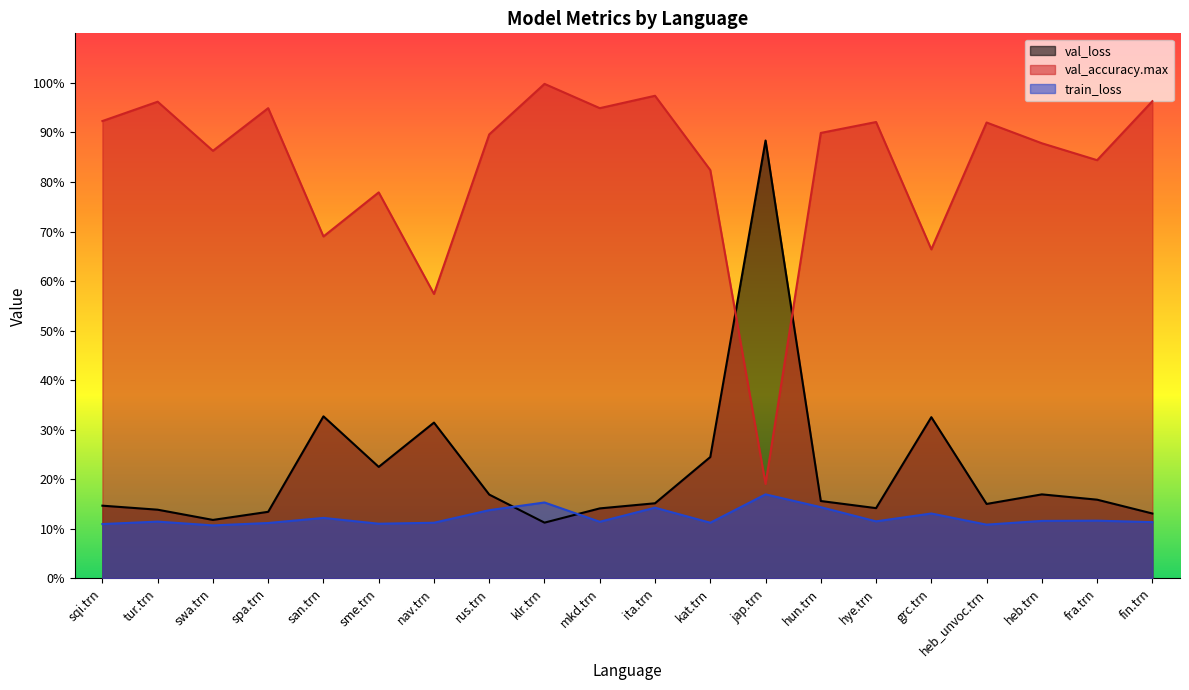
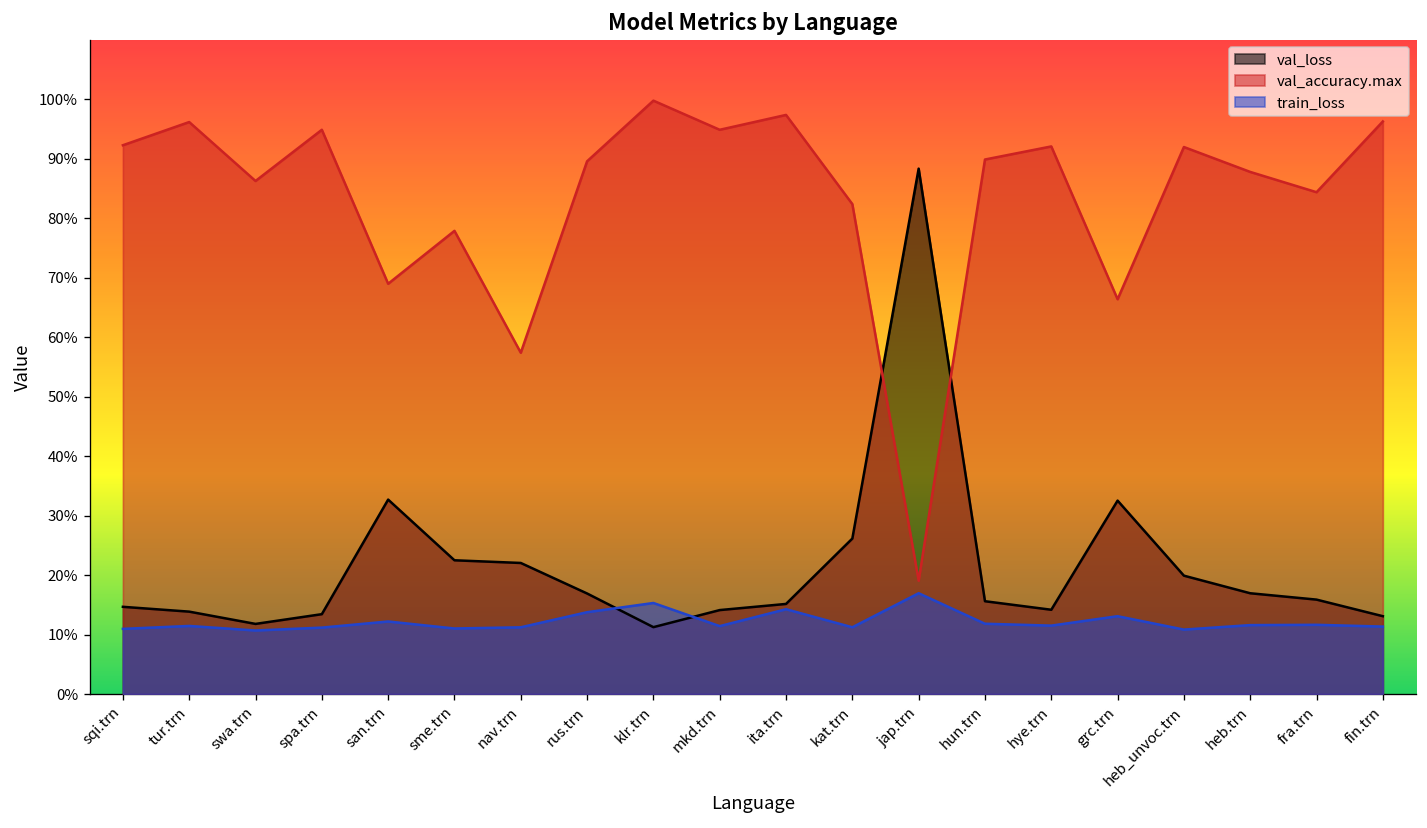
val_loss, nav.trn: 31% -> 22%
val_loss, kat.trn: 24% -> 26%
train_loss, hun.trn: 14% -> 12%
val_loss, heb_unvoc.trn: 15% -> 20%
